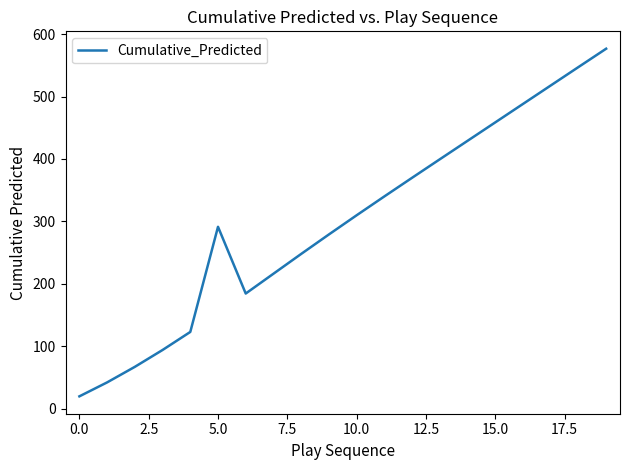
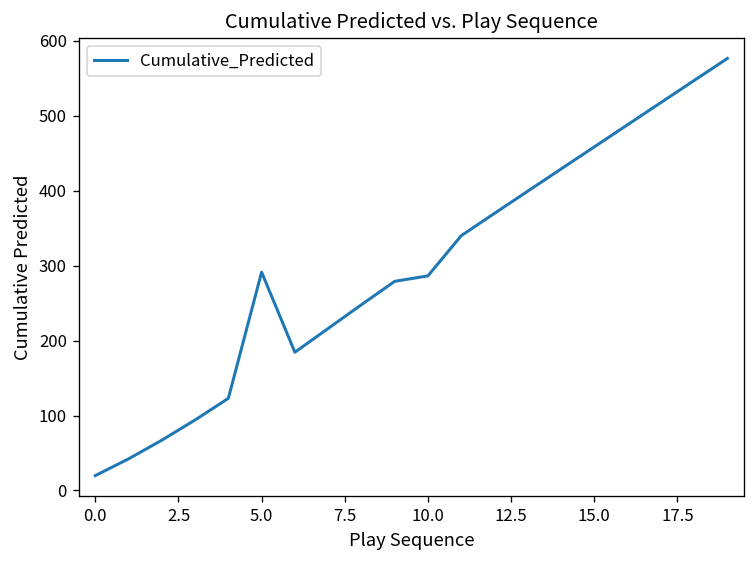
10.0: 310 -> 290
